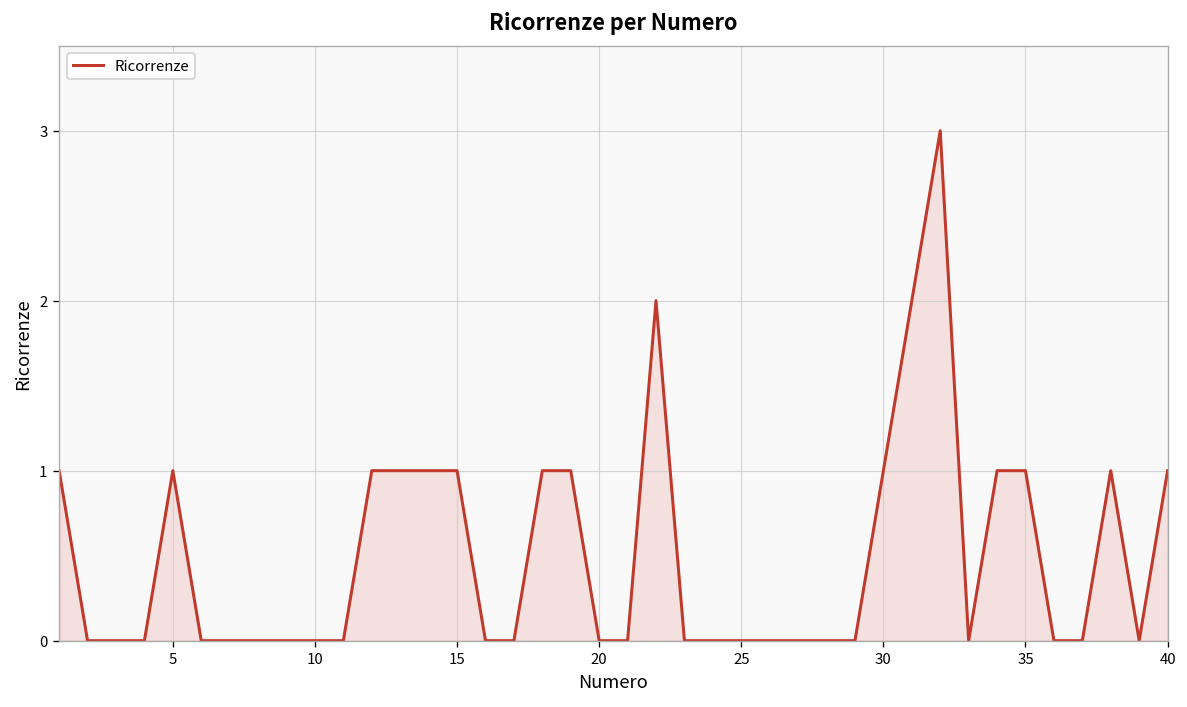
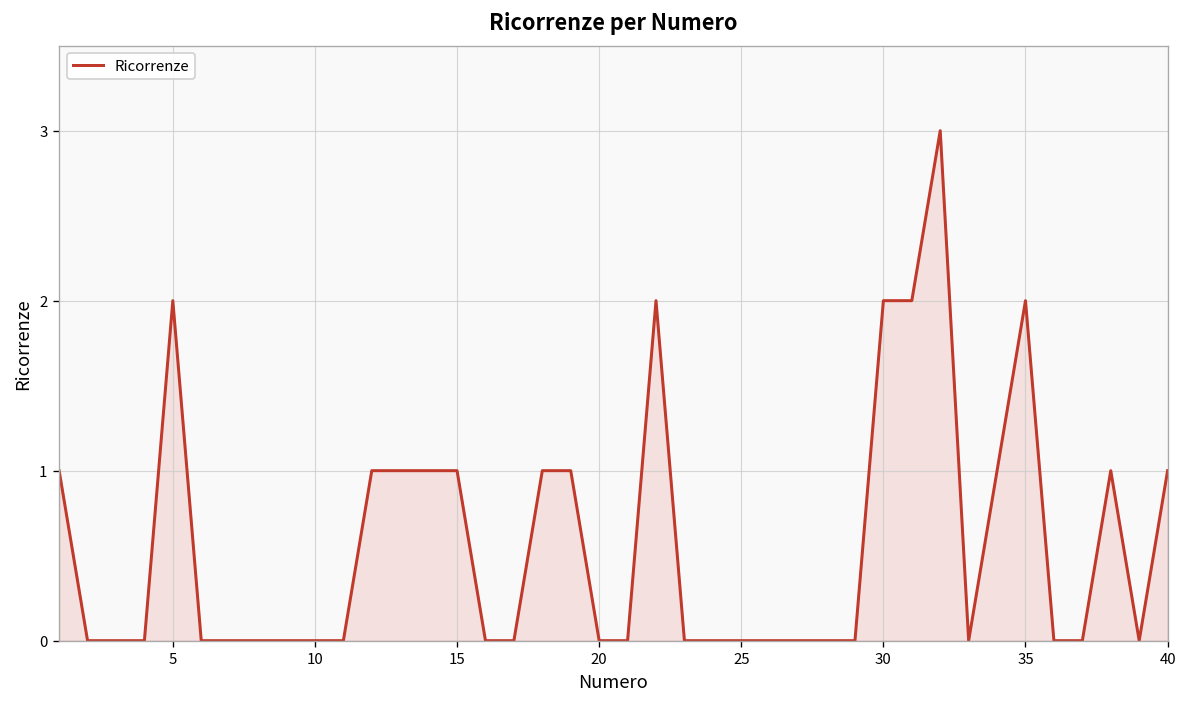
5: 1 -> 2
30: 1 -> 2
35: 1 -> 2
